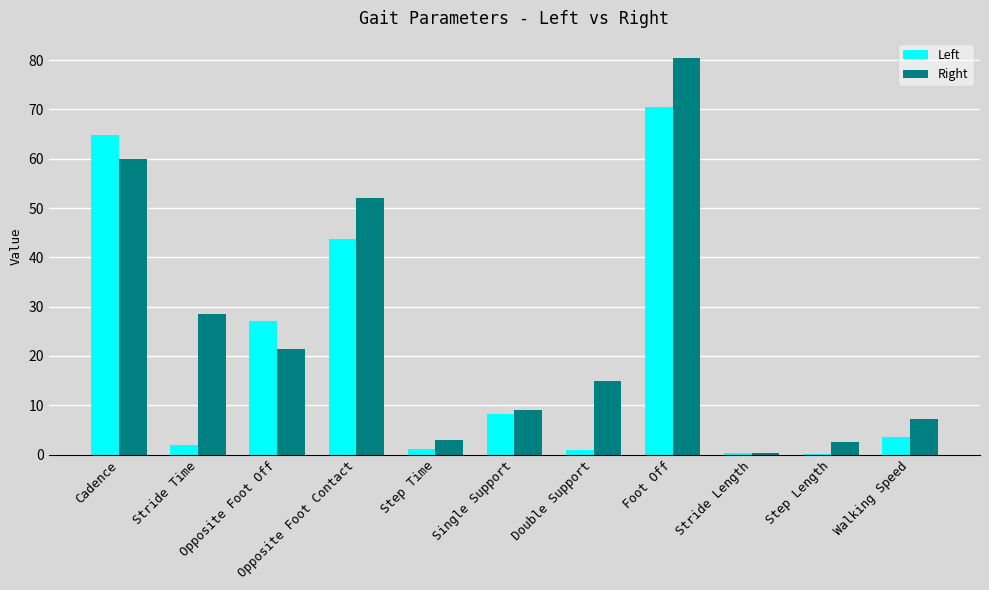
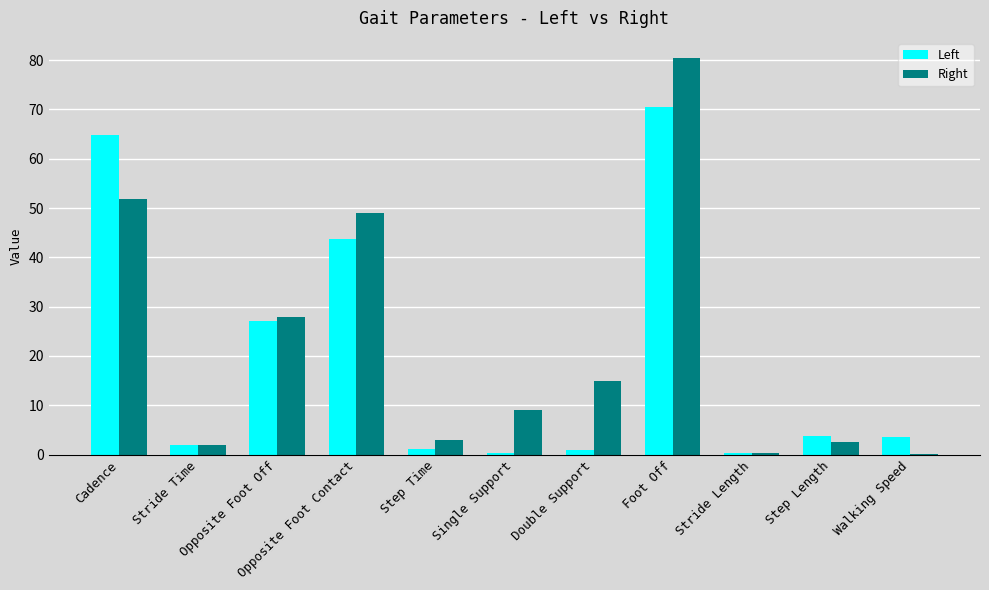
Right, Cadence: 60 -> 52
Right, Stride Time: 29 -> 2
Right, Opposite Foot Off: 22 -> 28
Right, Opposite Foot Contact: 52 -> 49
Left, Single Support: 8 -> 0
Left, Step Length: 0 -> 4
Right, Walking Speed: 7 -> 0
